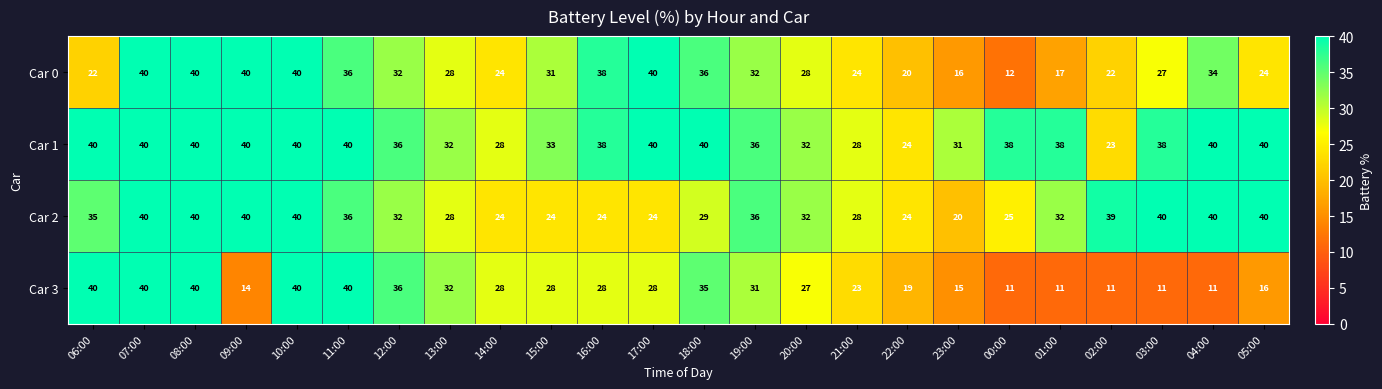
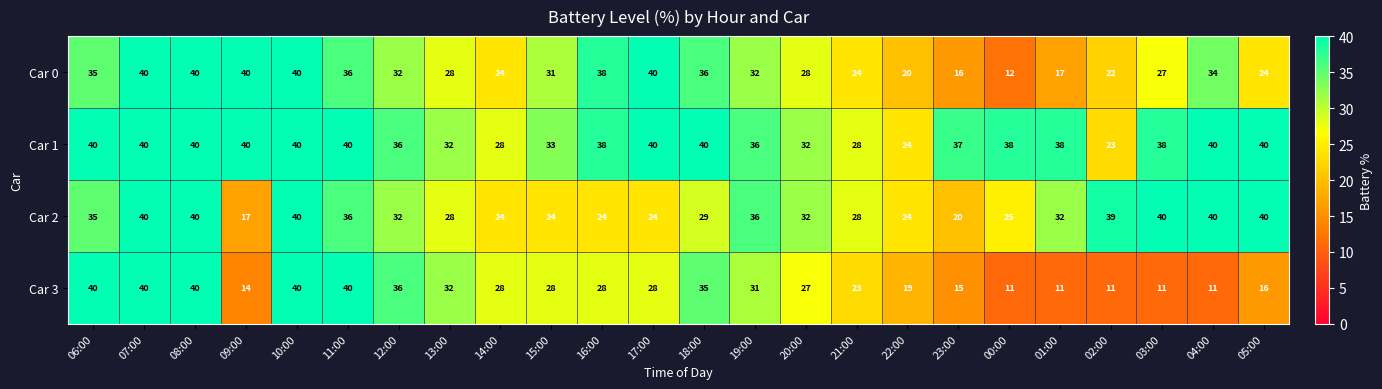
Car 0, 06:00: 22 -> 35
Car 1, 23:00: 31 -> 37
Car 2, 09:00: 40 -> 17
